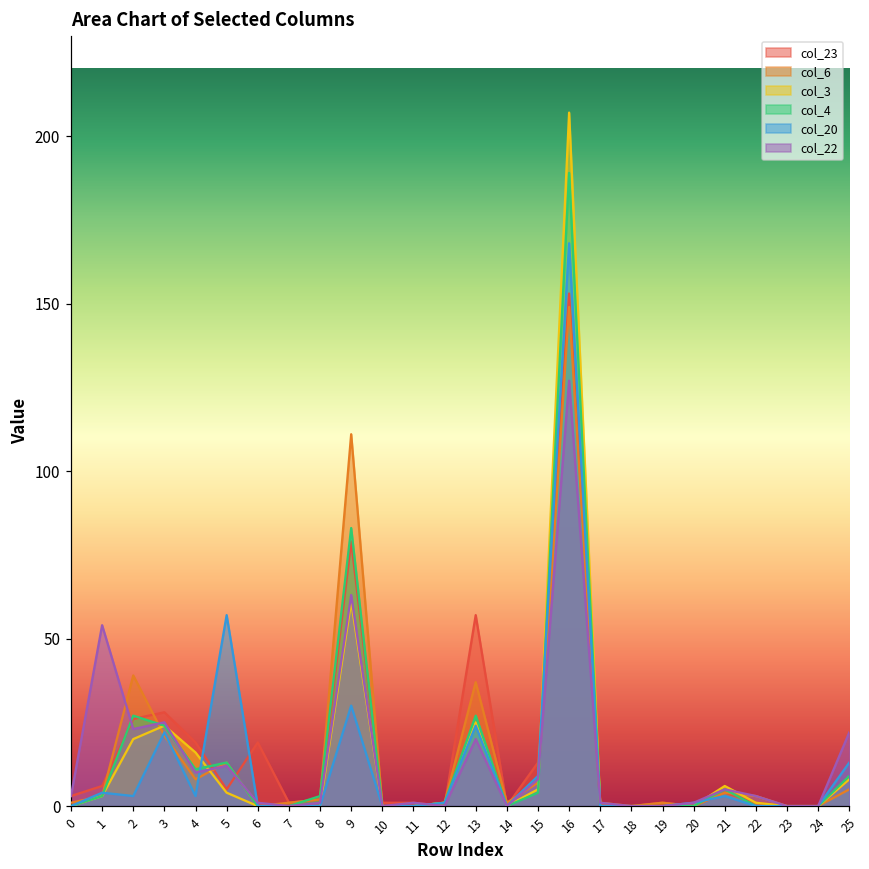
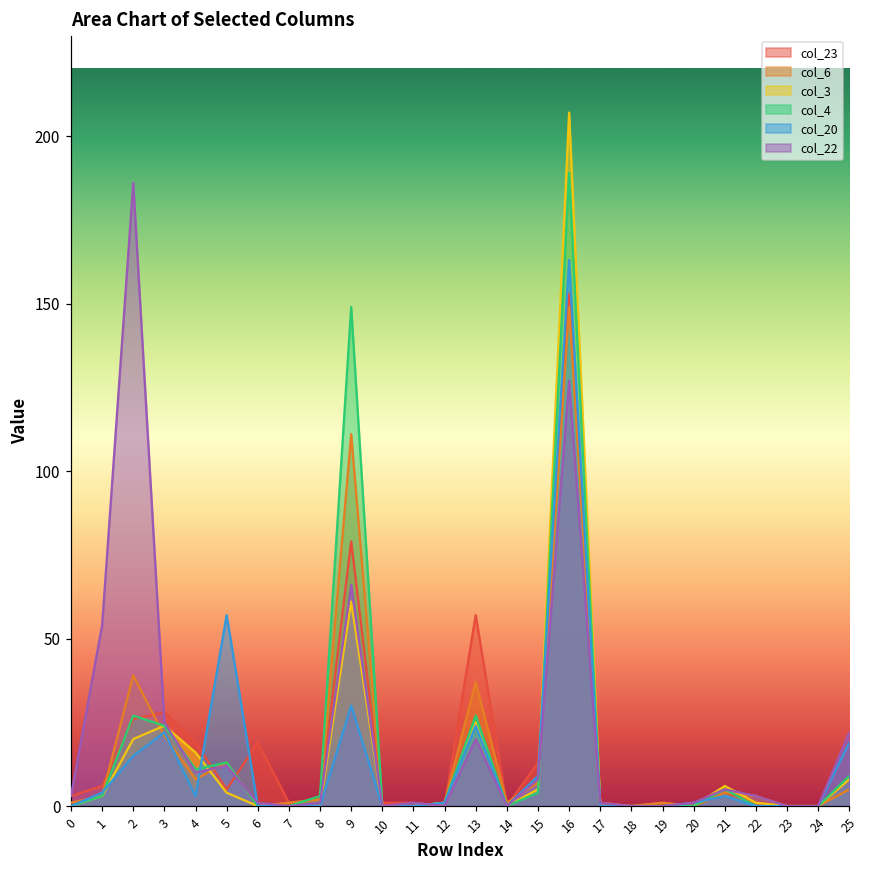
col_20, 2: 3 -> 15
col_22, 2: 23 -> 186
col_4, 9: 83 -> 149
col_22, 9: 63 -> 66
col_20, 16: 168 -> 163
col_20, 25: 13 -> 19
